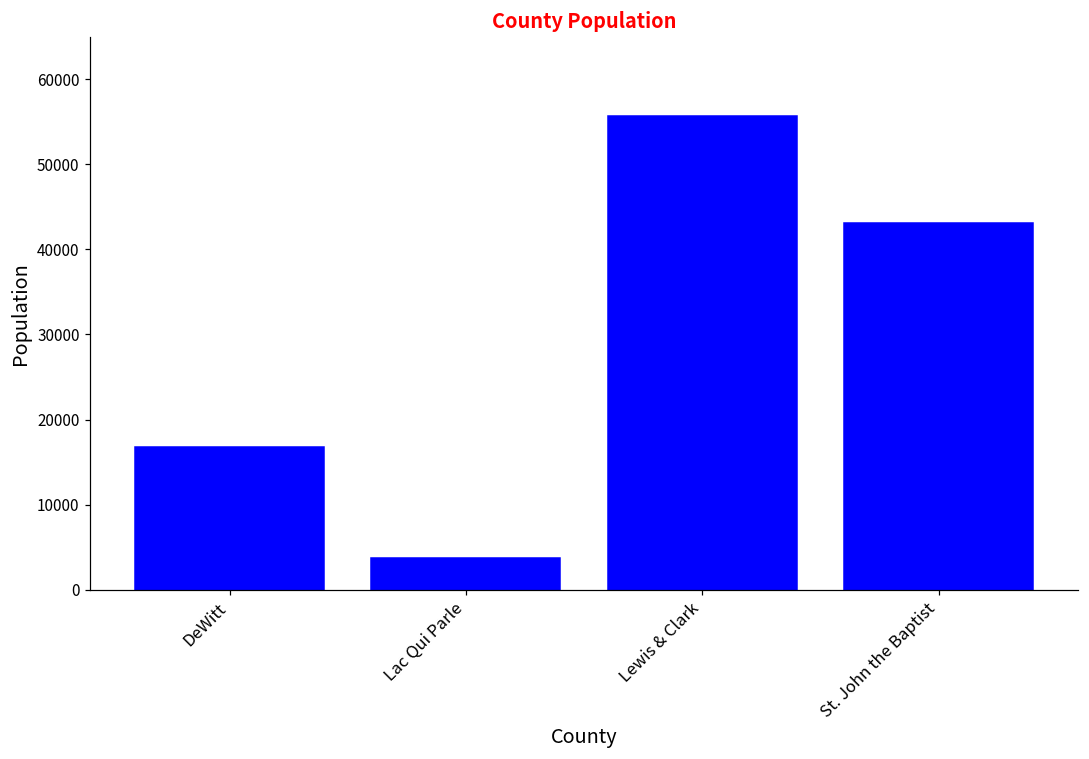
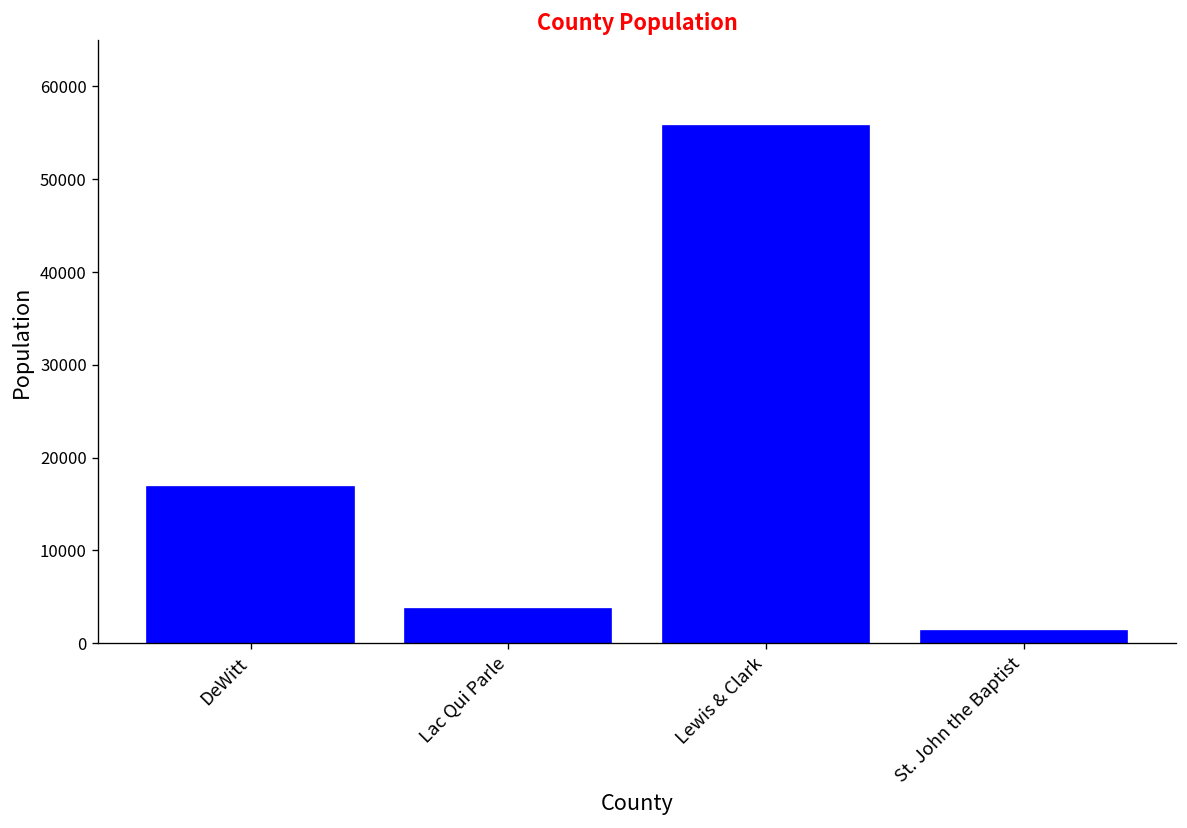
St. John the Baptist: 43000 -> 1000
